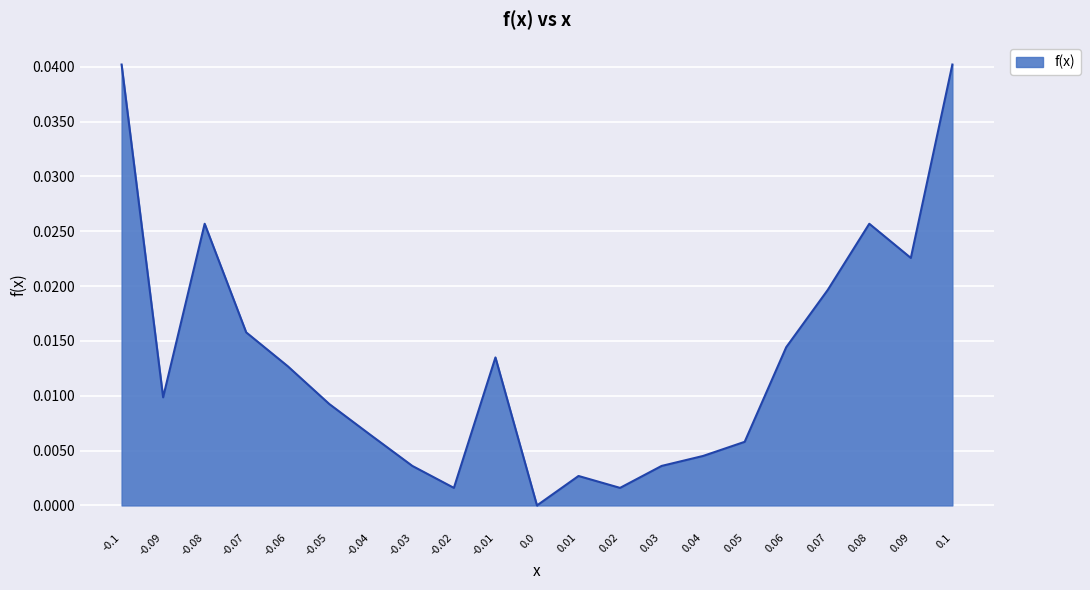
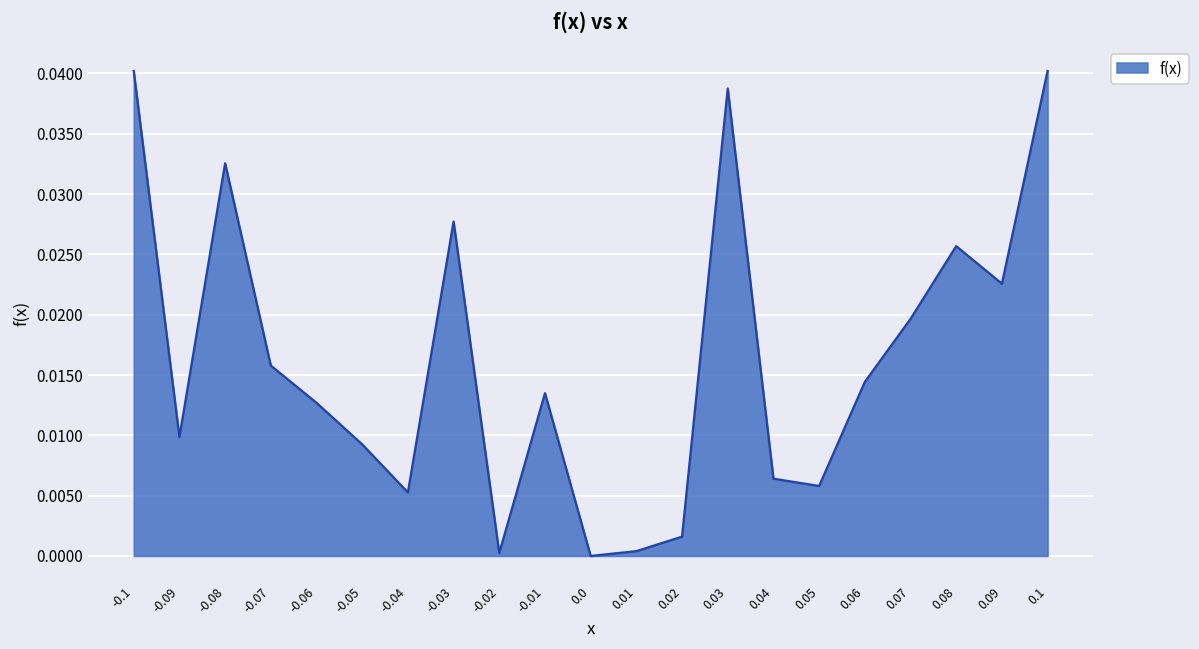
-0.08: 0.0257 -> 0.0325
-0.04: 0.0064 -> 0.0053
-0.03: 0.0036 -> 0.0277
-0.02: 0.0016 -> 0.0002
0.01: 0.0027 -> 0.0004
0.03: 0.0036 -> 0.0387
0.04: 0.0045 -> 0.0064
